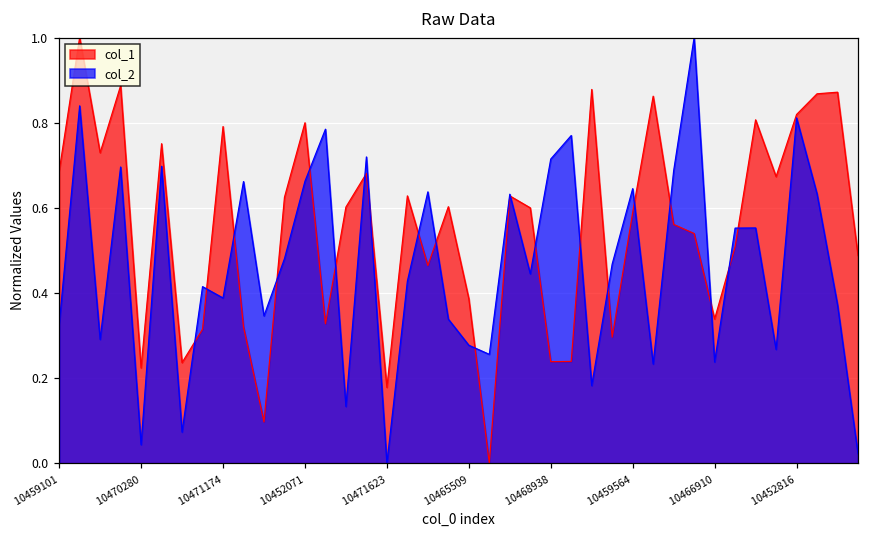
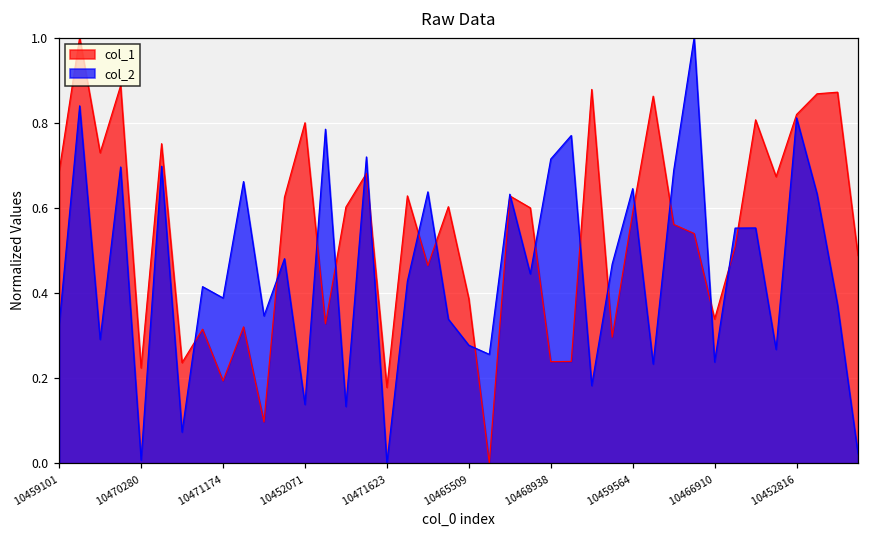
col_2, 10470280: 0.04 -> 0.01
col_1, 10471174: 0.79 -> 0.19
col_2, 10452071: 0.66 -> 0.14
